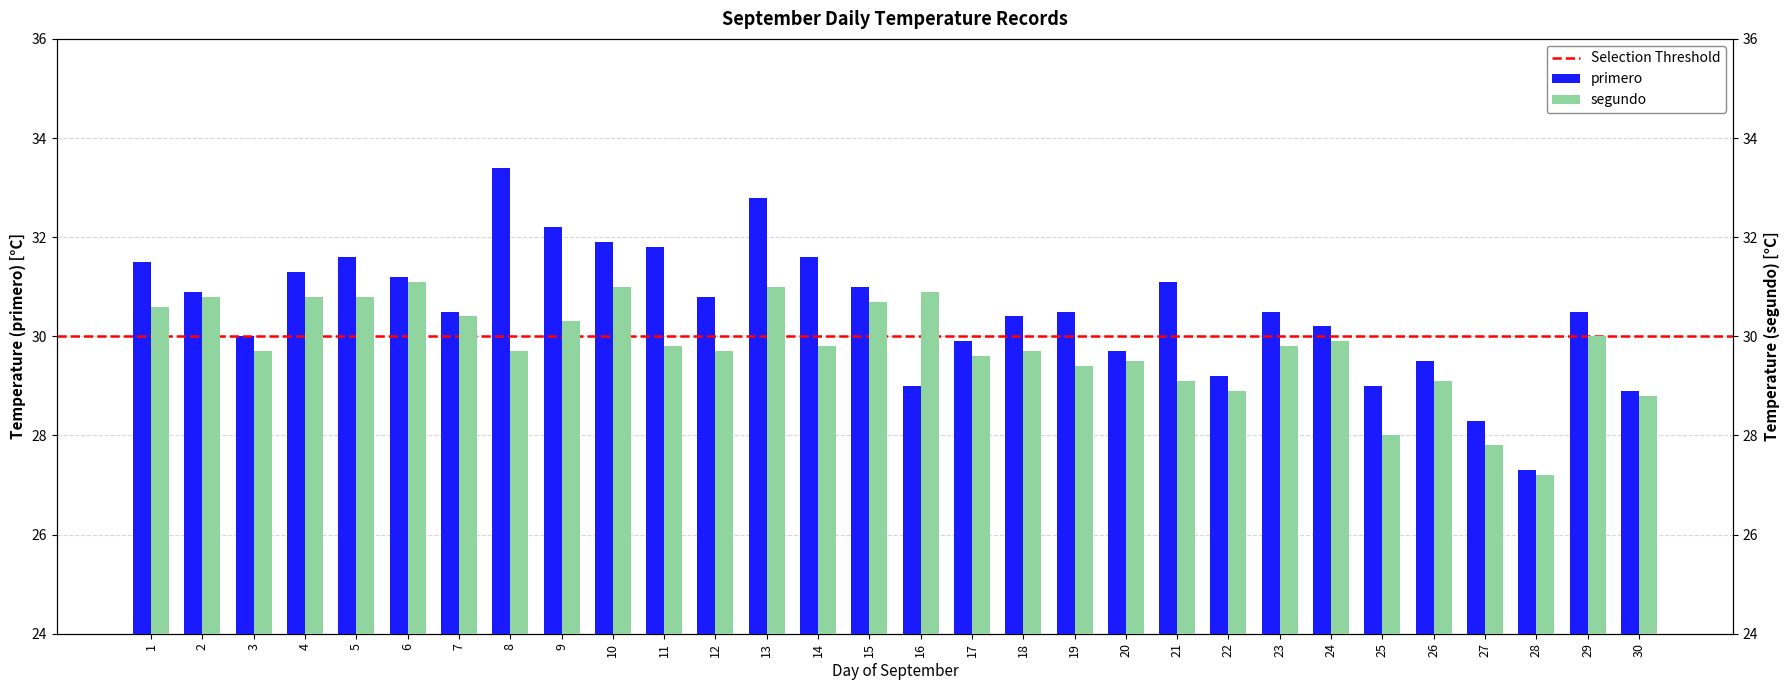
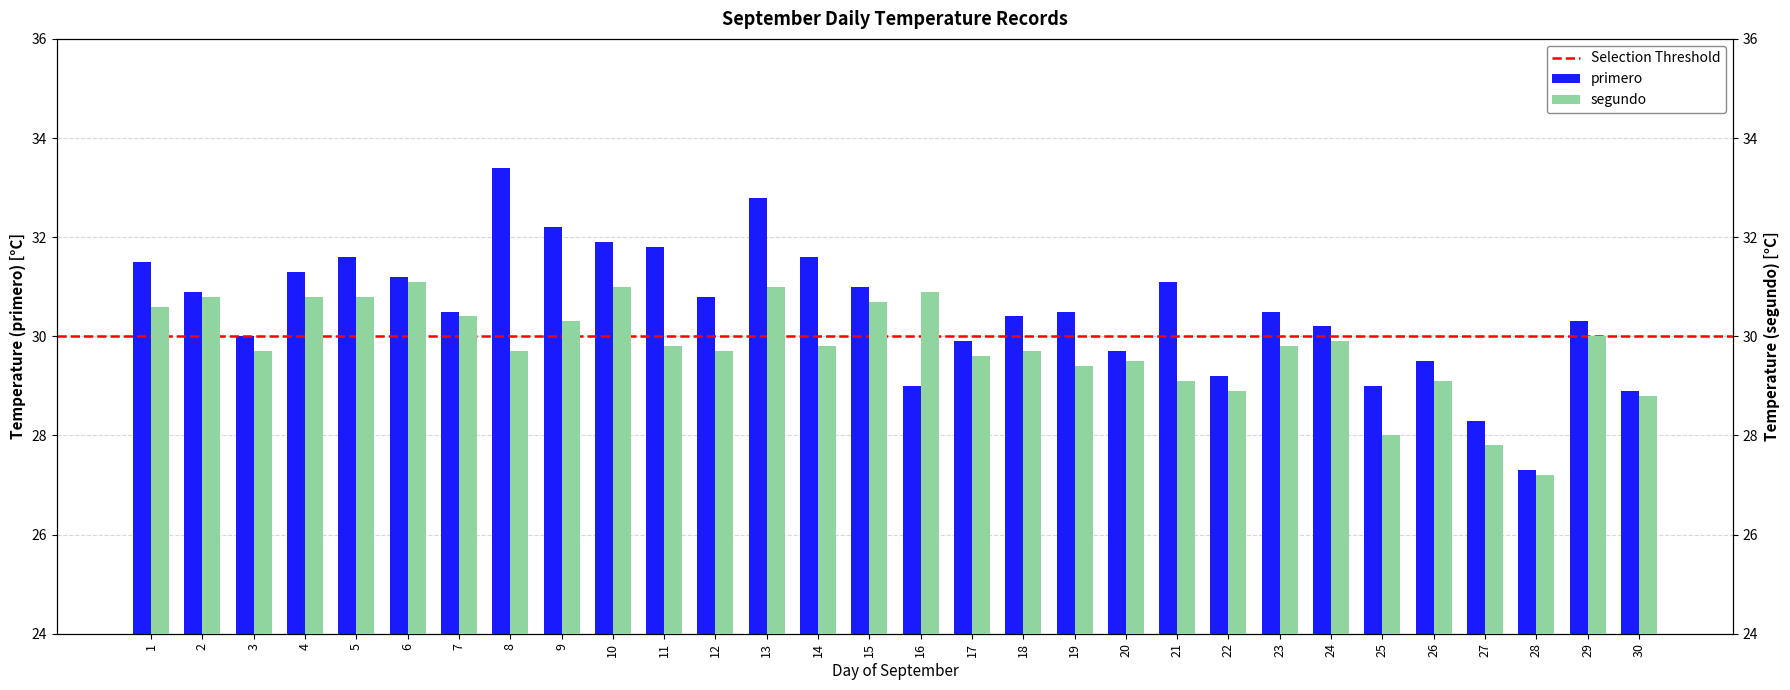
primero, 29: 30.5 -> 30.3
